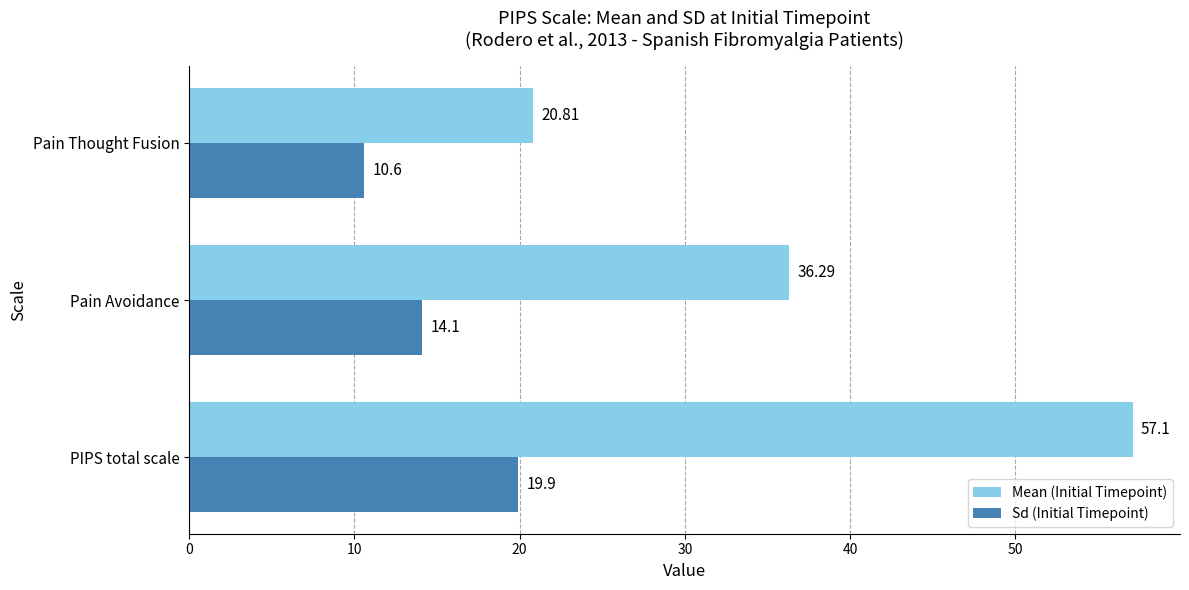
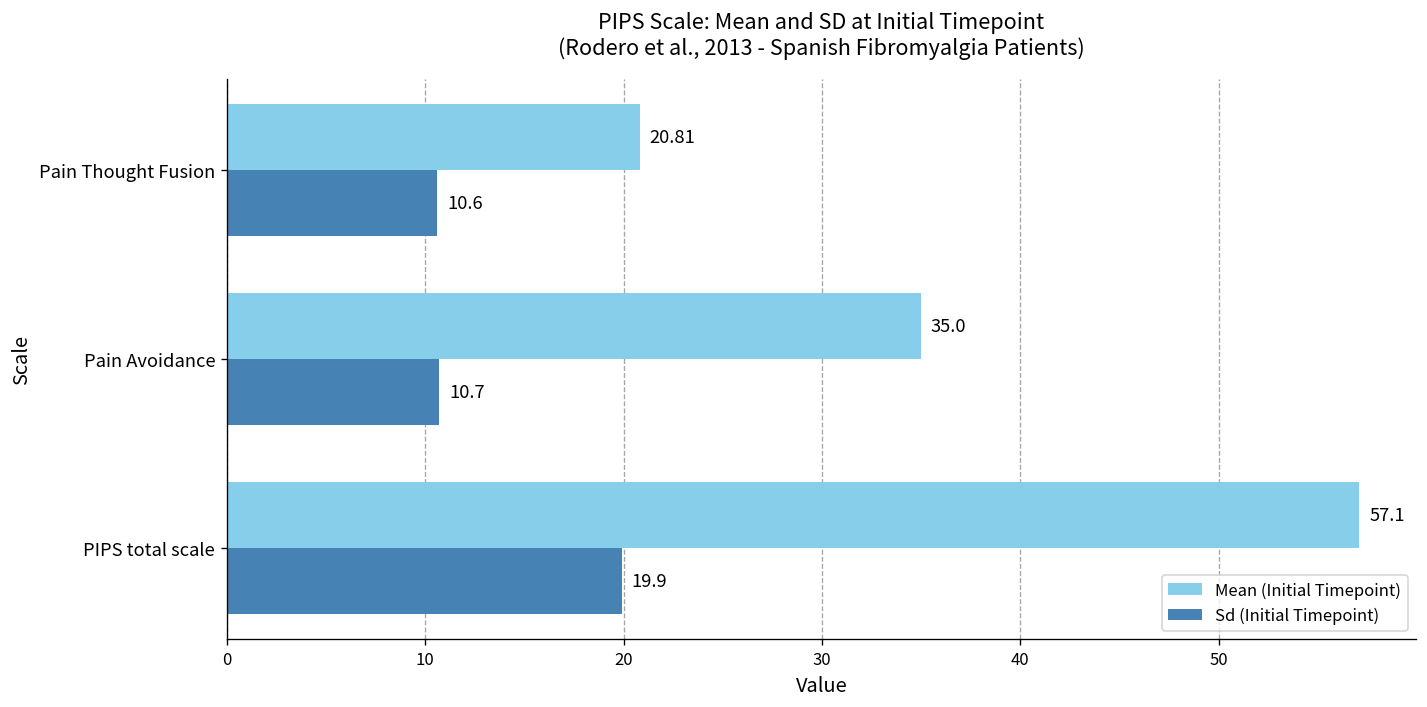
Mean (Initial Timepoint), Pain Avoidance: 36.29 -> 35.0
Sd (Initial Timepoint), Pain Avoidance: 14.1 -> 10.7
